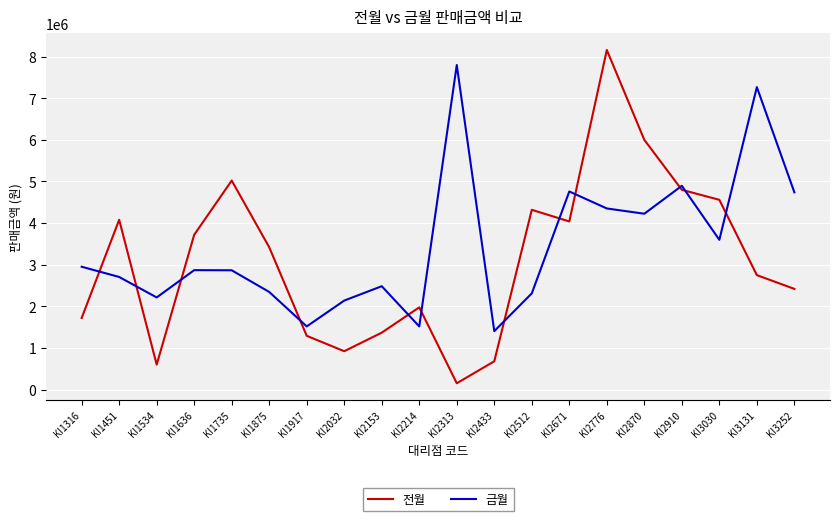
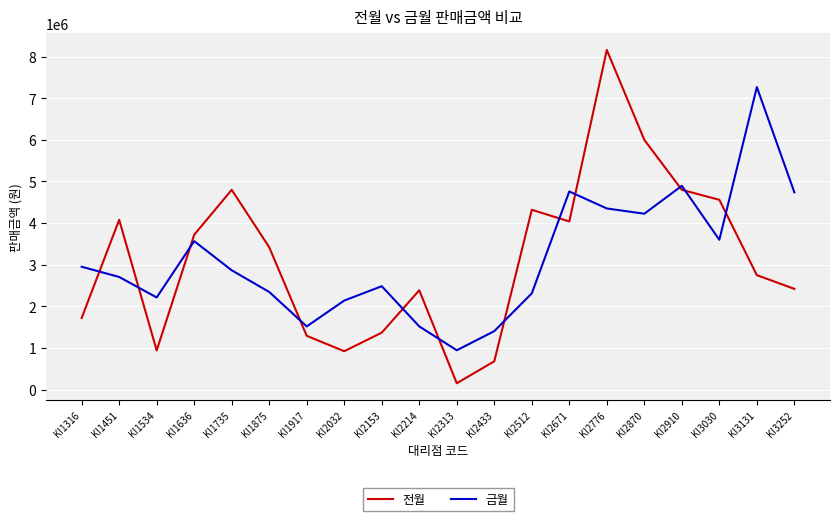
전월, KI1534: 600000 -> 900000
금월, KI1636: 2900000 -> 3600000
전월, KI1735: 5000000 -> 4800000
전월, KI2214: 2000000 -> 2400000
금월, KI2313: 7800000 -> 900000
